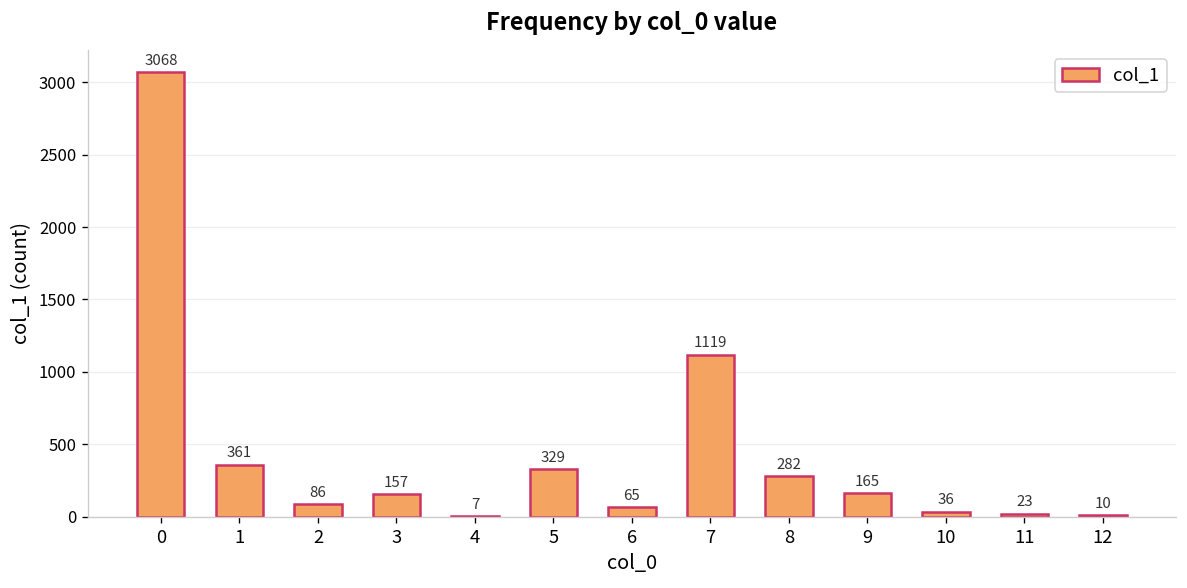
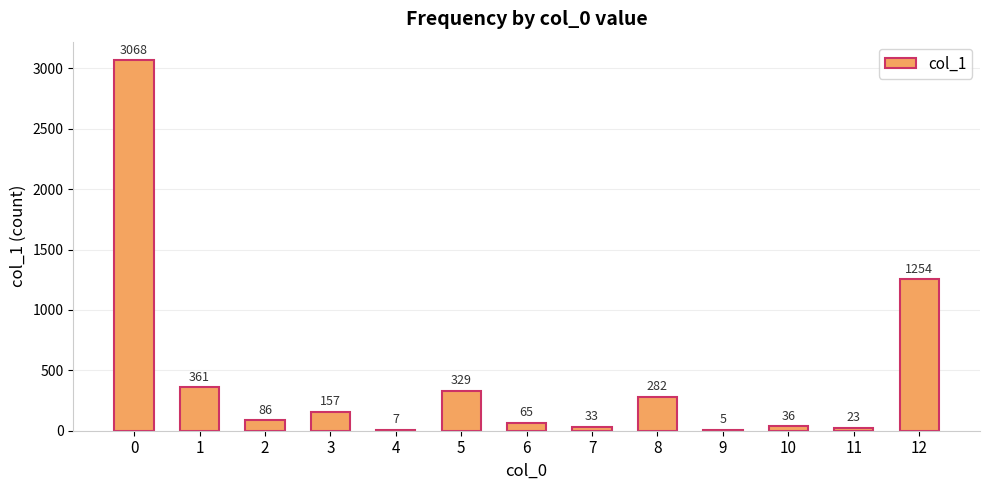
7: 1119 -> 33
9: 165 -> 5
12: 10 -> 1254
